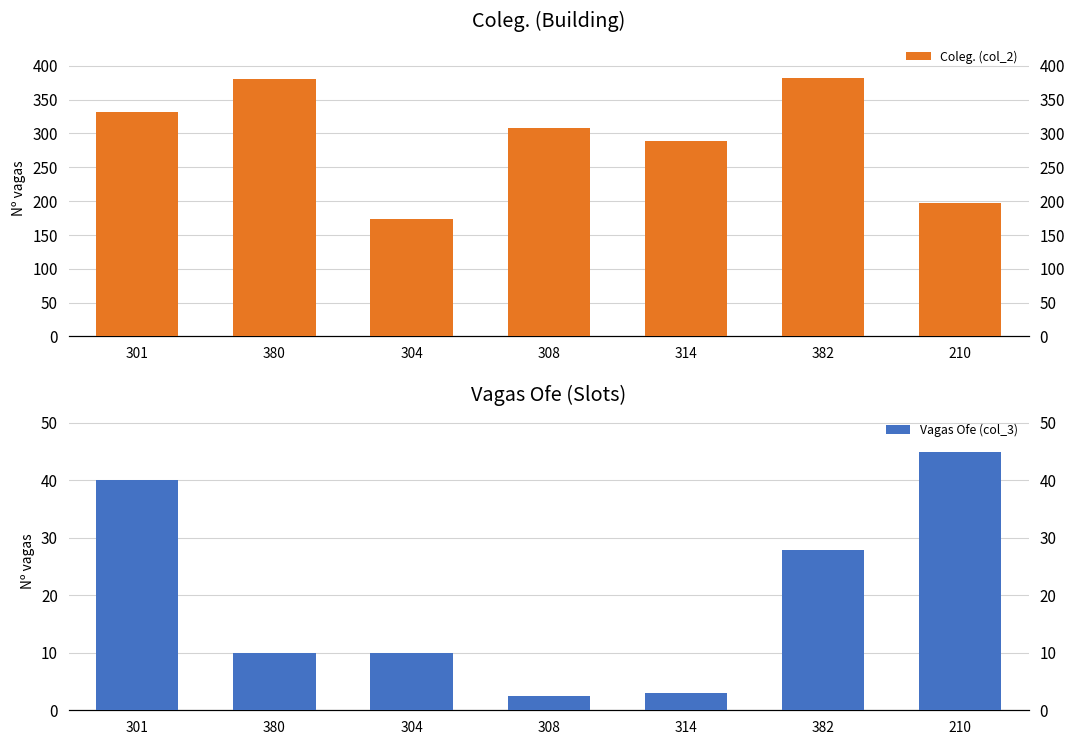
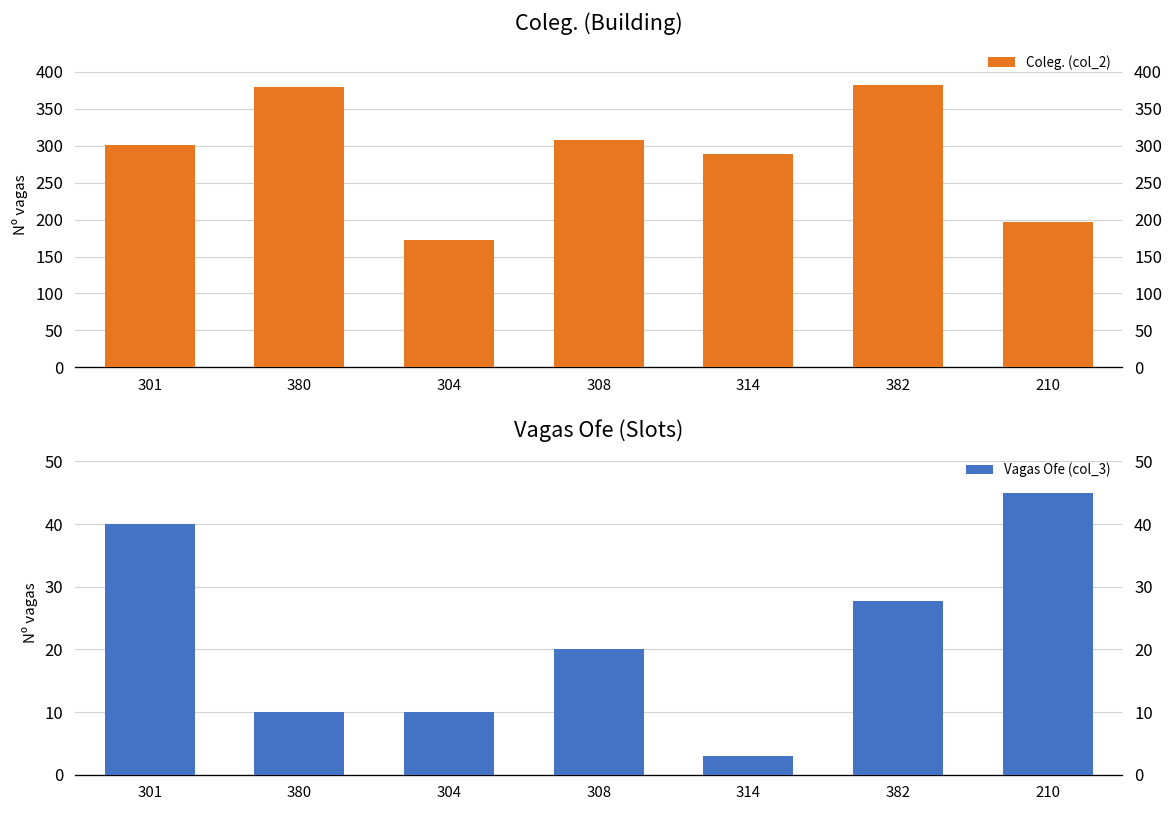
Coleg. (Building), 301: 330 -> 300
Vagas Ofe (Slots), 308: 3 -> 20
